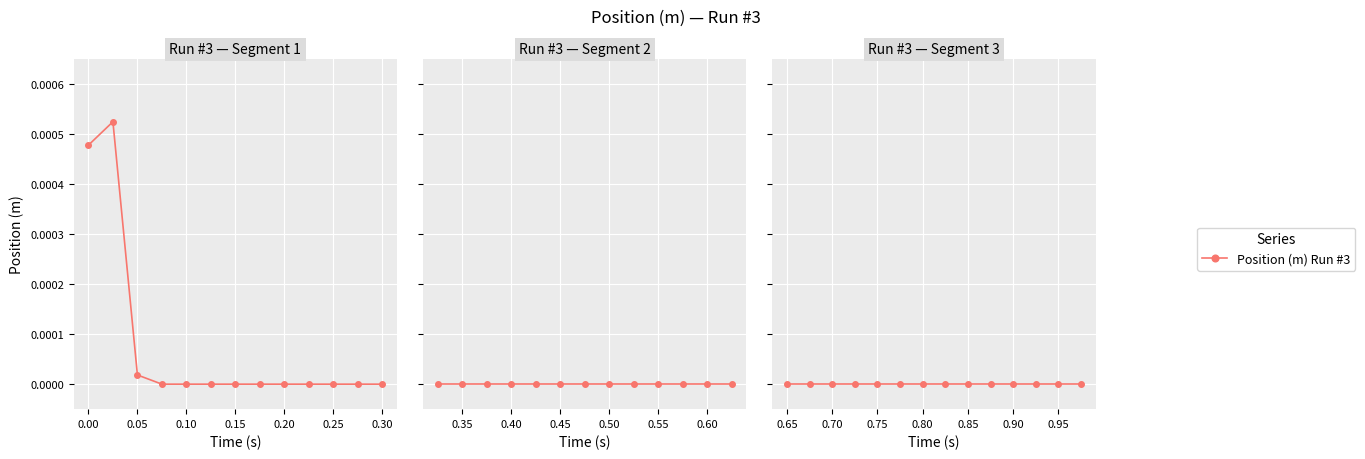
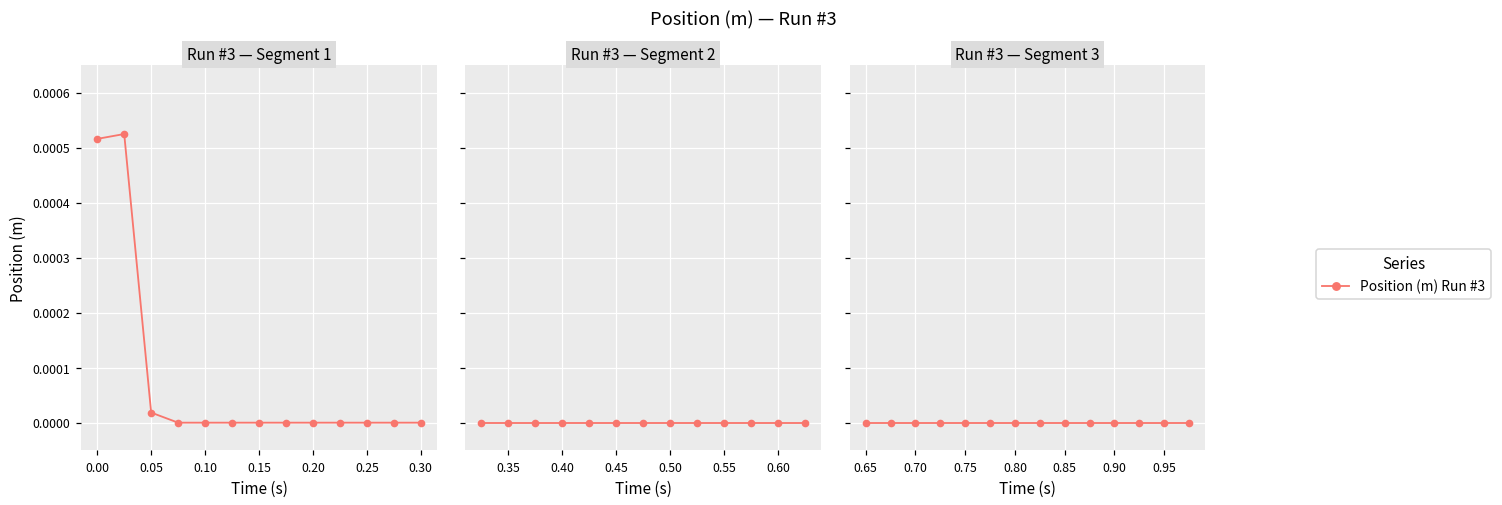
Run #3 — Segment 1, 0.00: 0.00048 -> 0.00052
